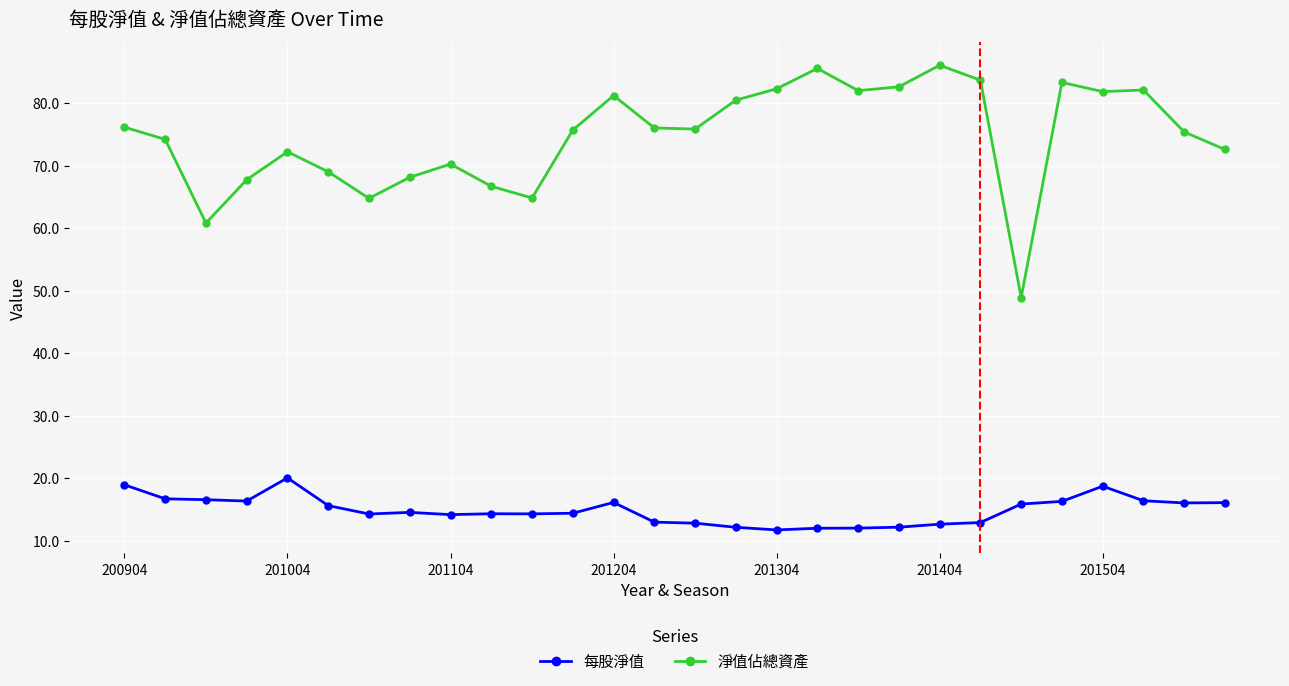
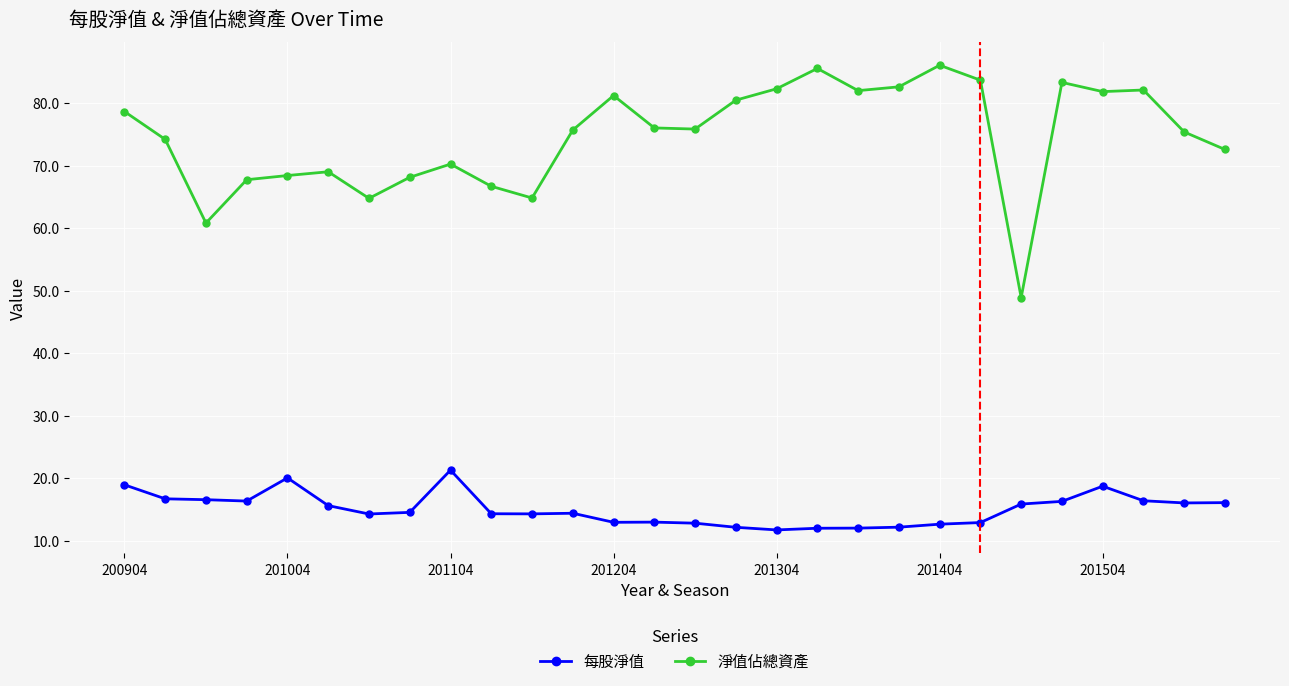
淨值佔總資產, 200904: 76 -> 79
淨值佔總資產, 201004: 72 -> 68
每股淨值, 201104: 14 -> 21
每股淨值, 201204: 16 -> 13
